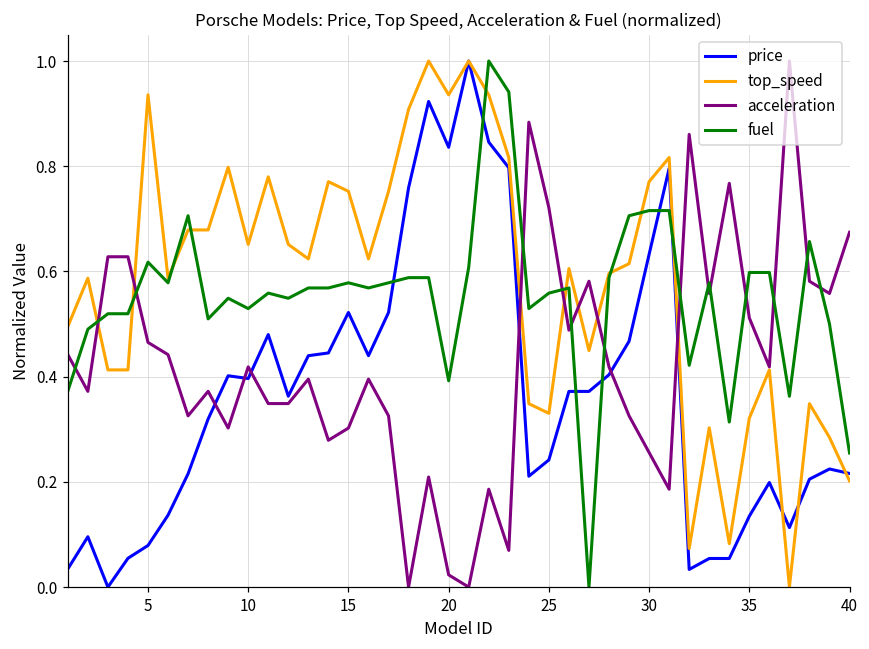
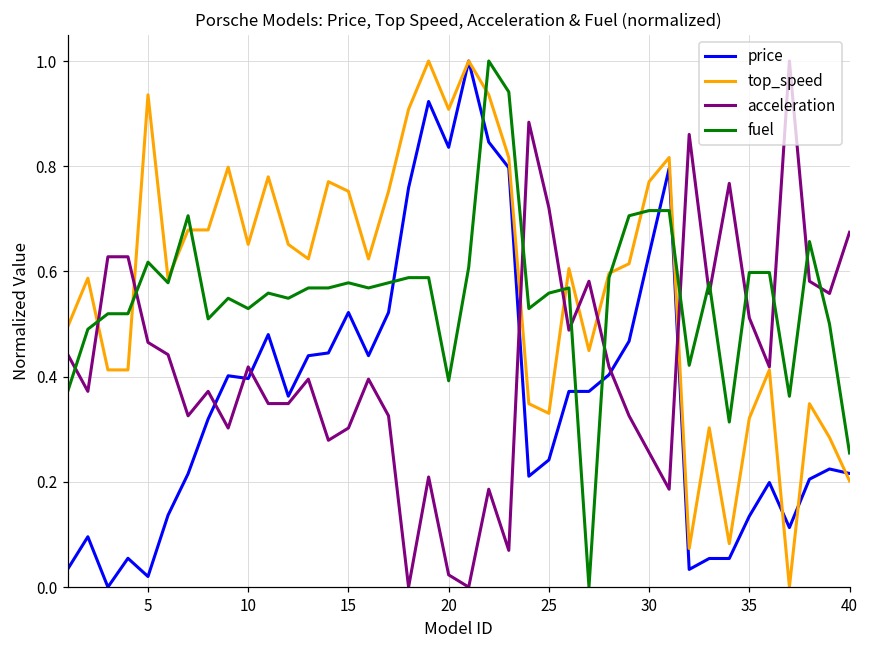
price, 5: 0.08 -> 0.02
top_speed, 20: 0.94 -> 0.91
